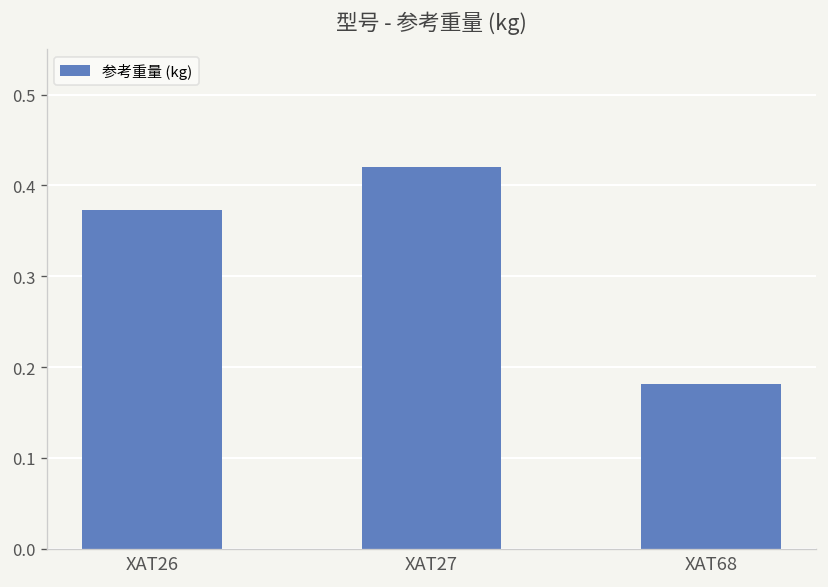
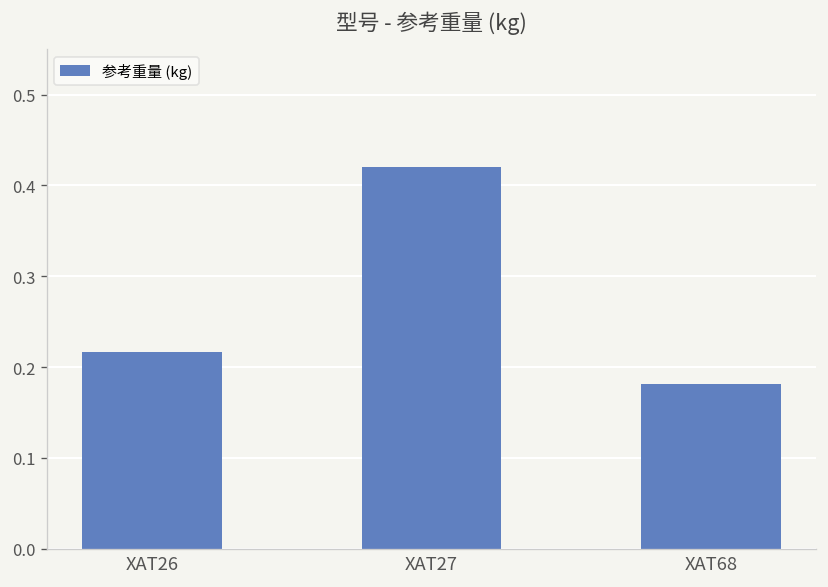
XAT26: 0.37 -> 0.22
